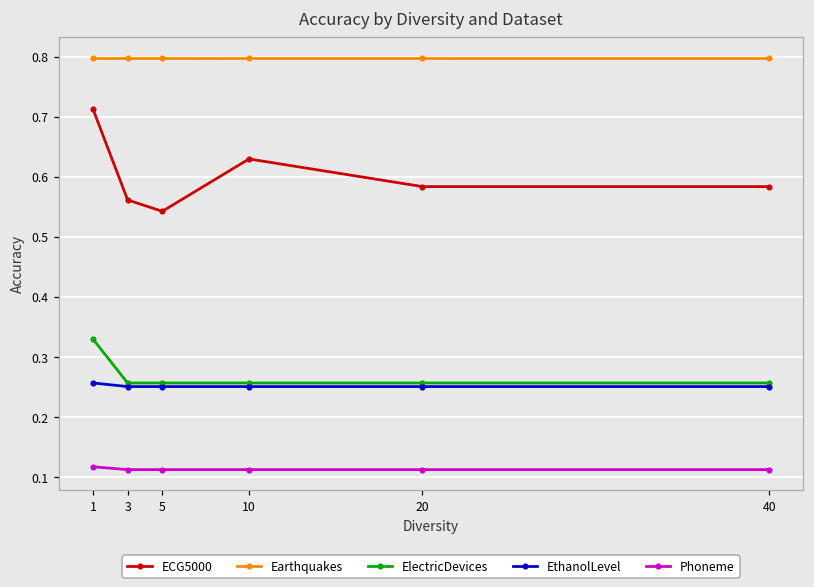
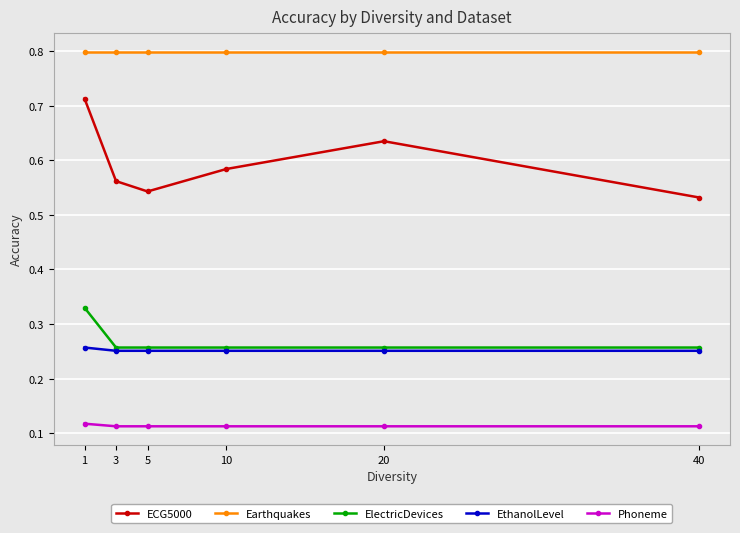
ECG5000, 10: 0.63 -> 0.58
ECG5000, 20: 0.58 -> 0.63
ECG5000, 40: 0.58 -> 0.53
